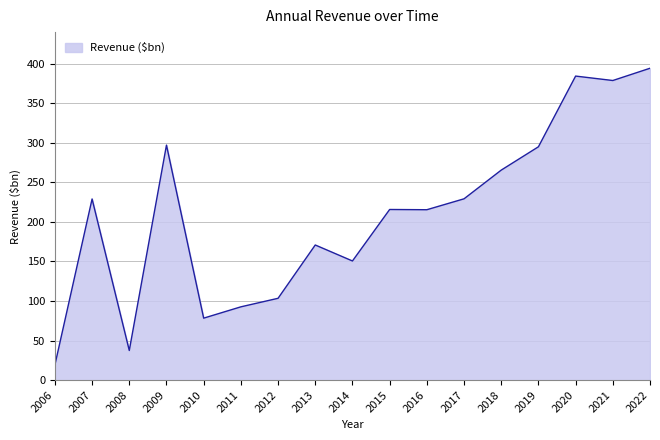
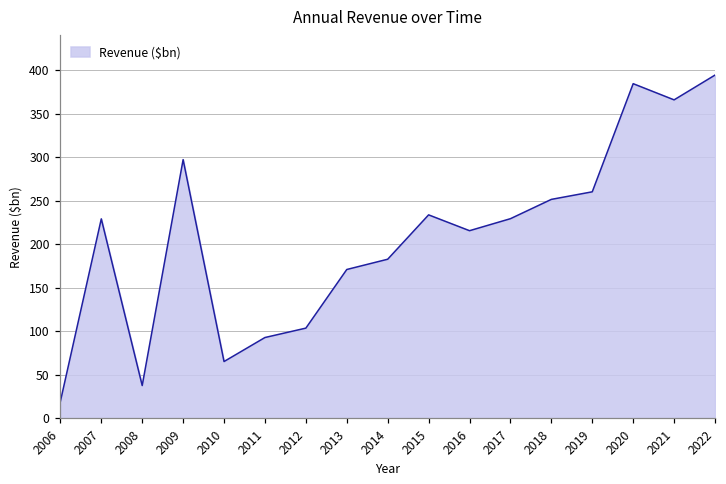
2010: 80 -> 70
2014: 150 -> 180
2015: 220 -> 230
2018: 270 -> 250
2019: 300 -> 260
2021: 380 -> 370
